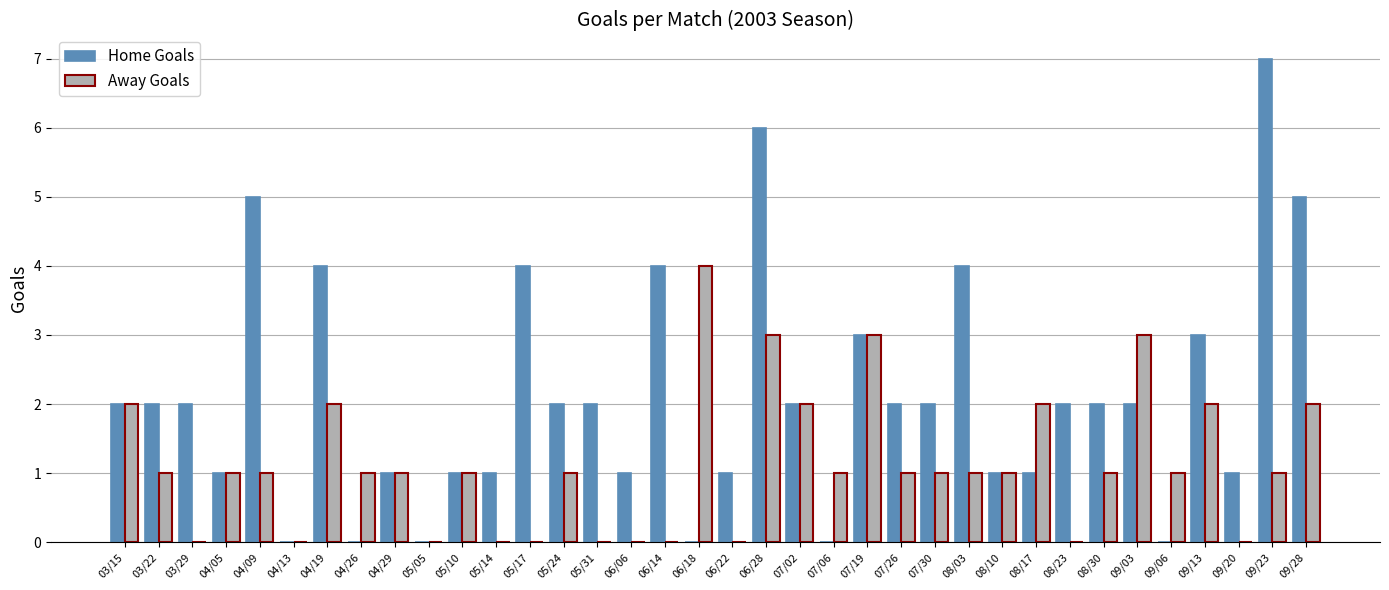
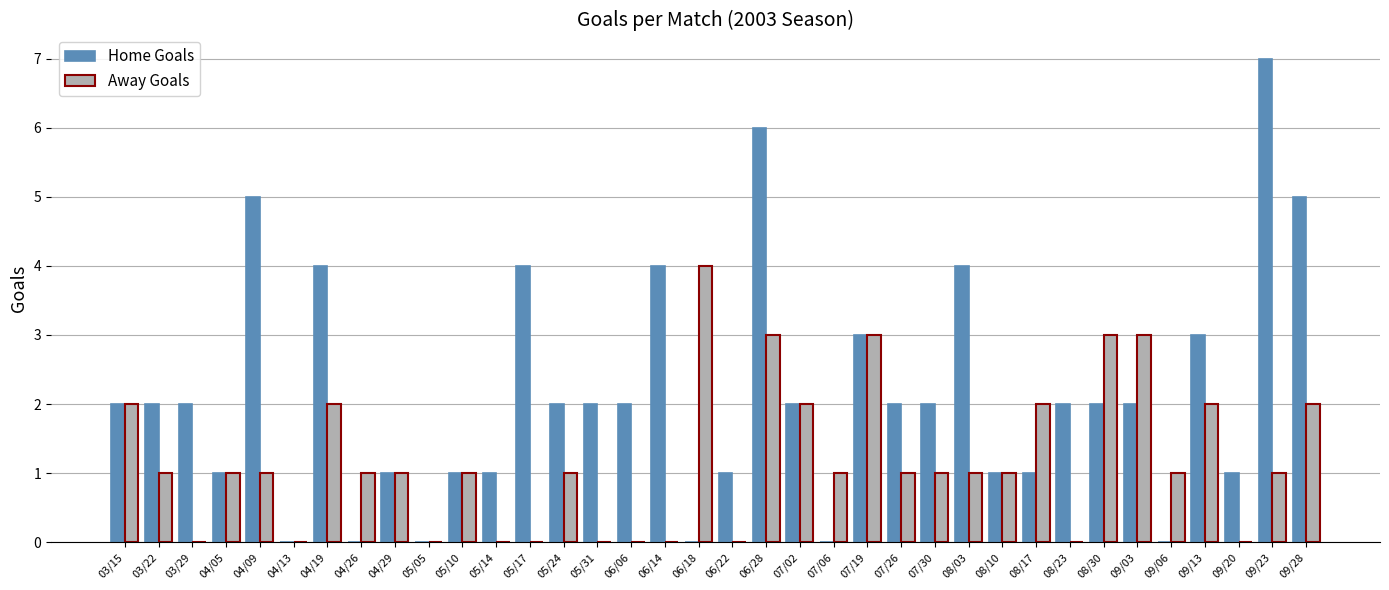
Home Goals, 06/06: 1 -> 2
Away Goals, 08/30: 1 -> 3
